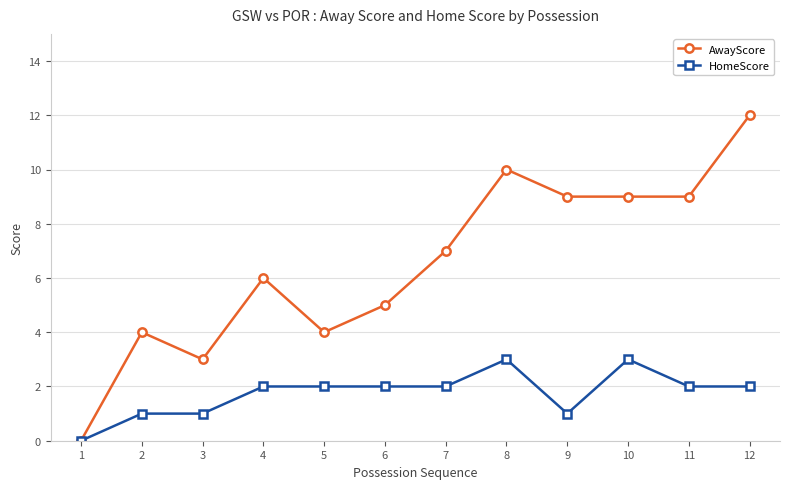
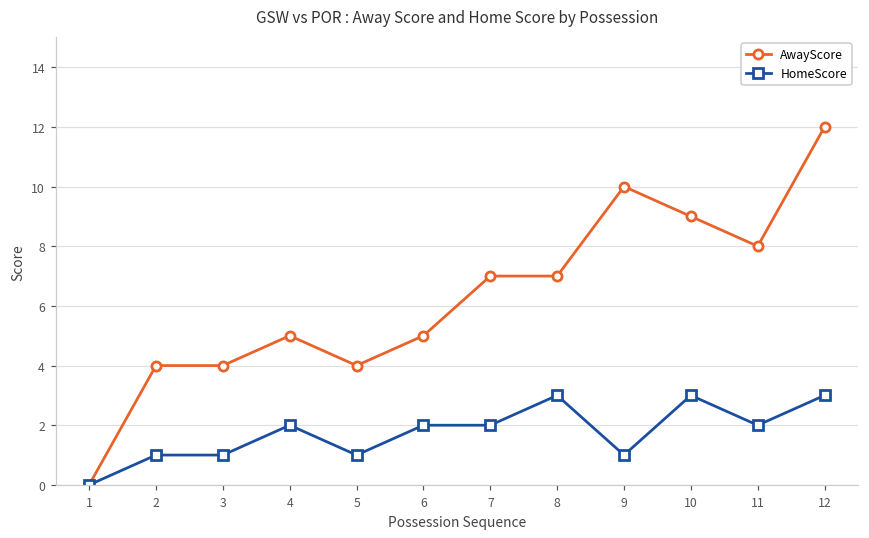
AwayScore, 3: 3 -> 4
AwayScore, 4: 6 -> 5
HomeScore, 5: 2 -> 1
AwayScore, 8: 10 -> 7
AwayScore, 9: 9 -> 10
AwayScore, 11: 9 -> 8
HomeScore, 12: 2 -> 3
